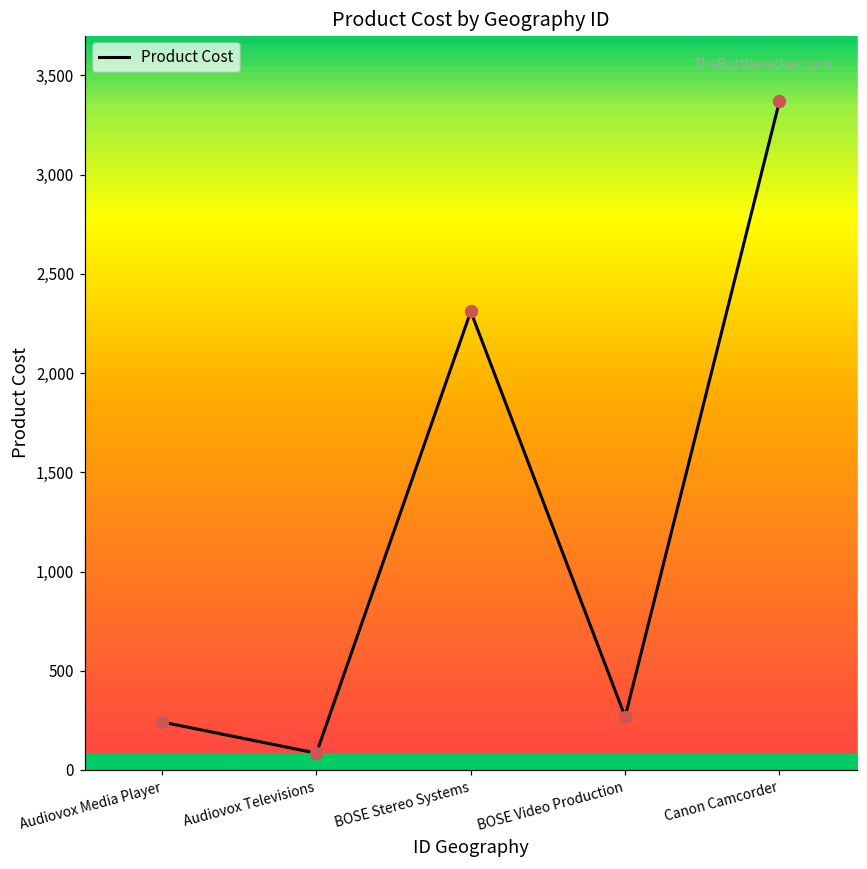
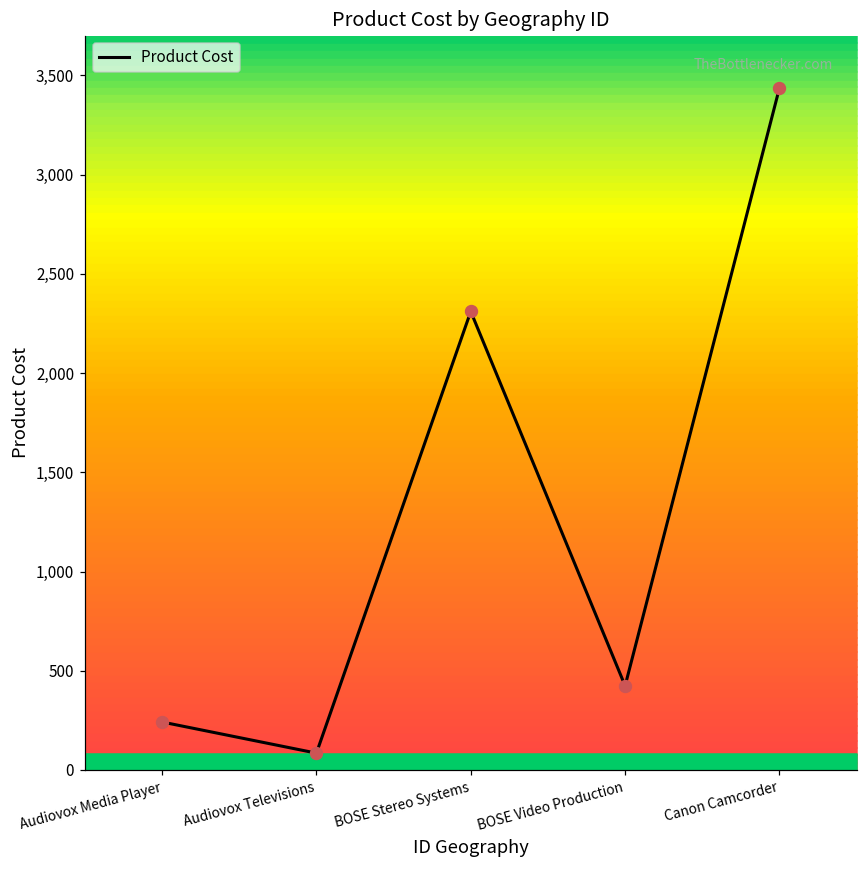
Product Cost, BOSE Video Production: 270 -> 420
Product Cost, Canon Camcorder: 3,370 -> 3,440
